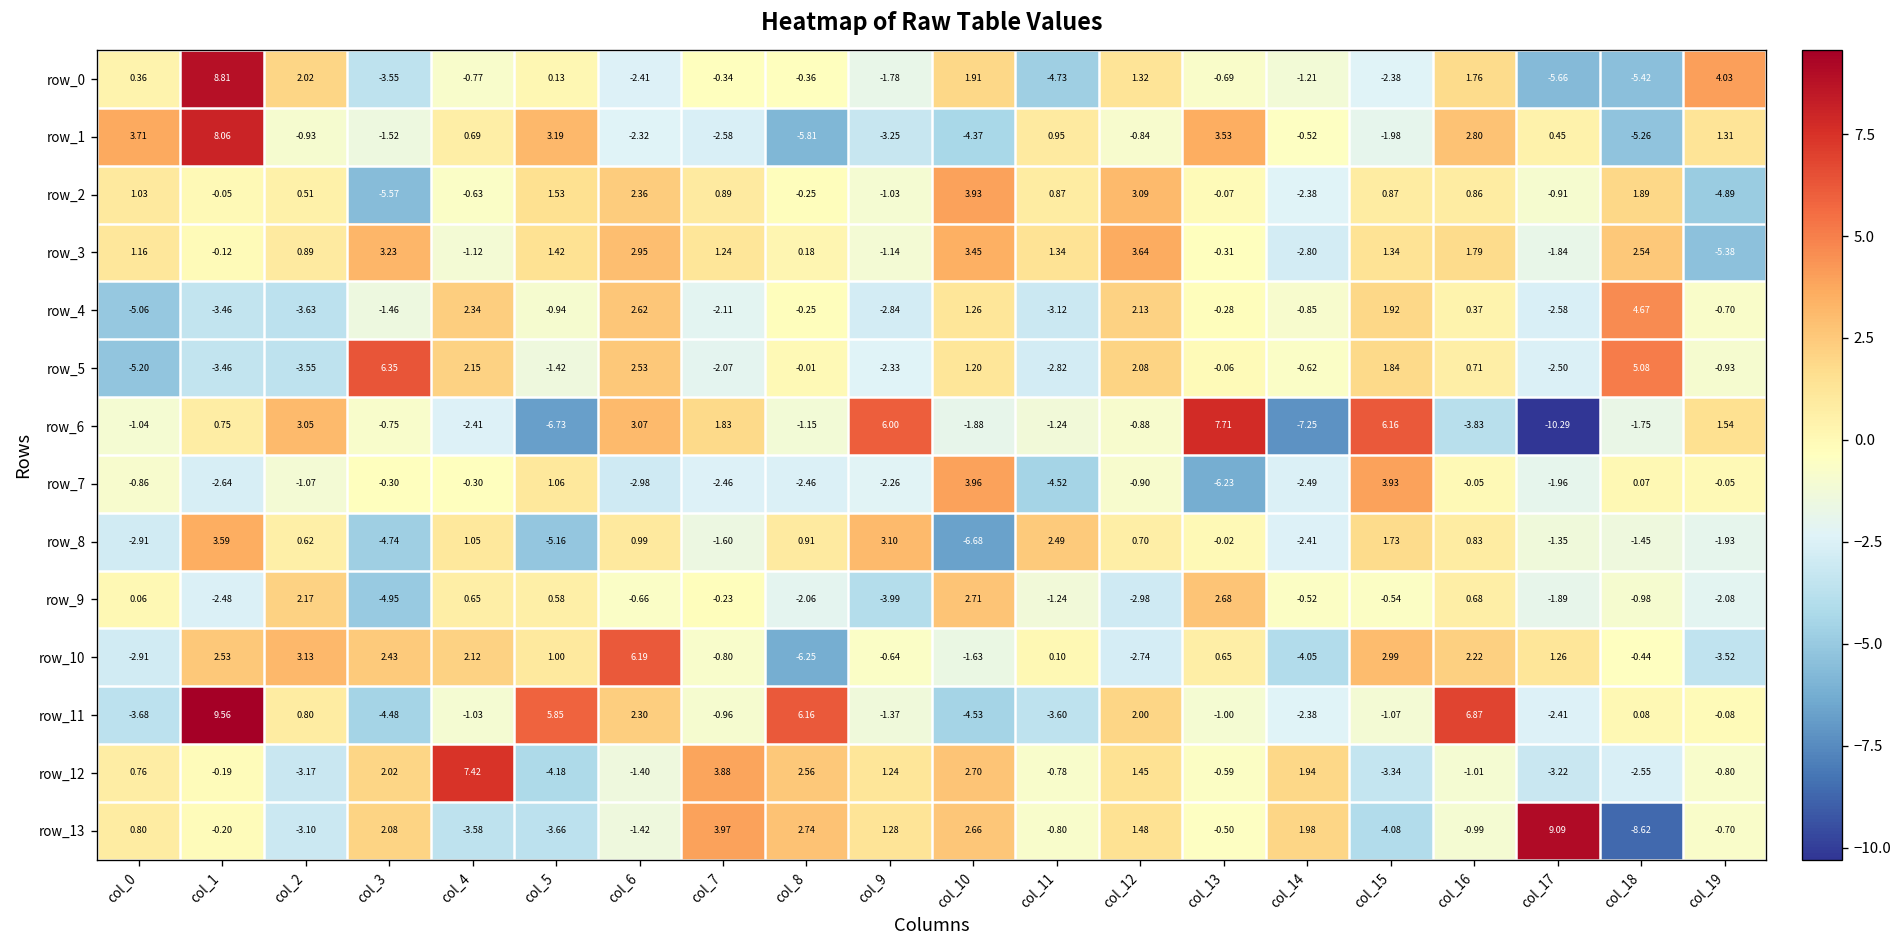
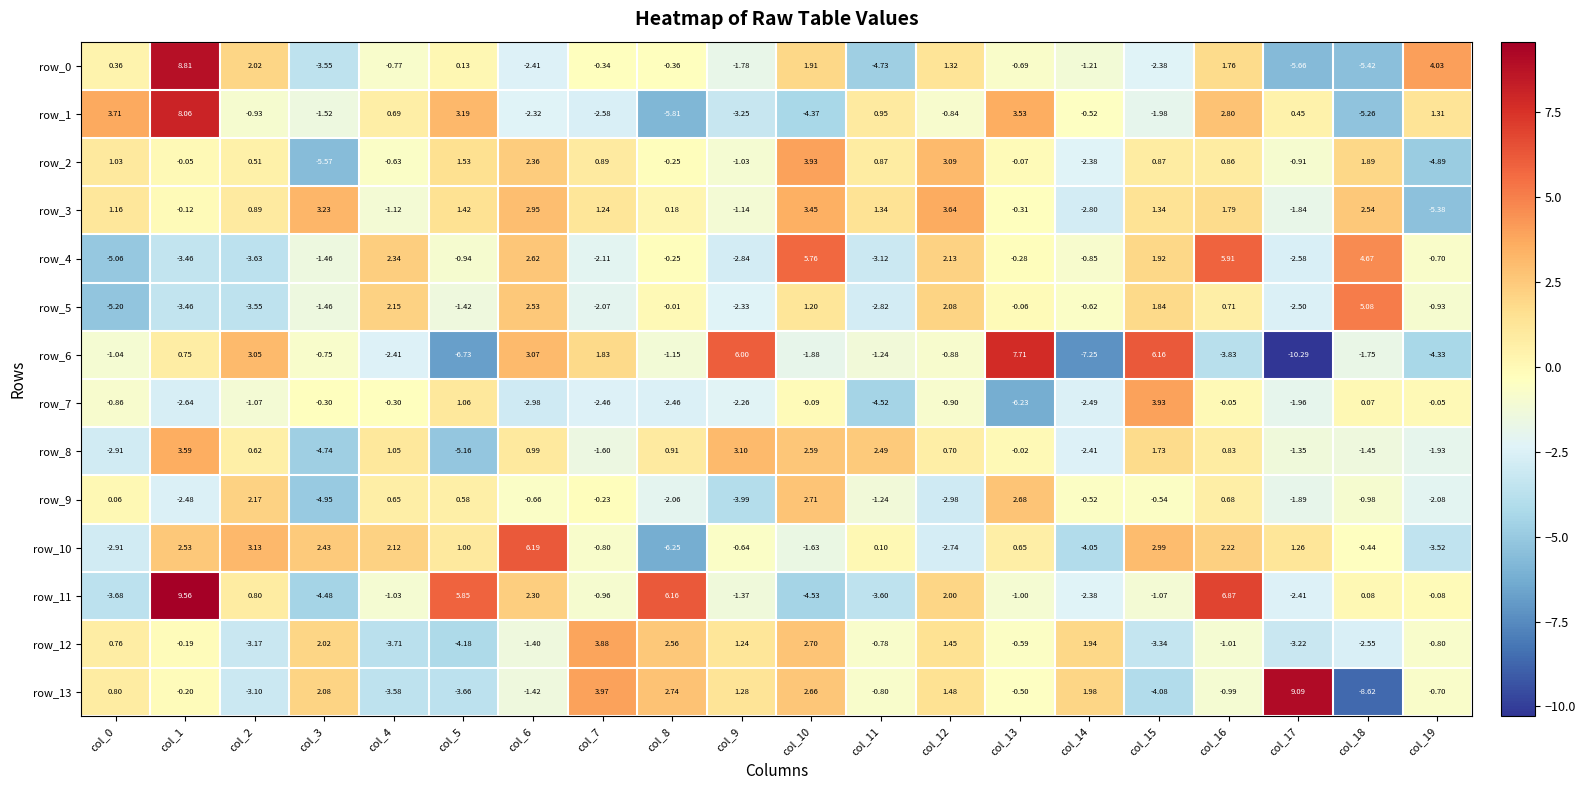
row_4, col_10: 1.26 -> 5.76
row_4, col_16: 0.37 -> 5.91
row_5, col_3: 6.35 -> -1.46
row_6, col_19: 1.54 -> -4.33
row_7, col_10: 3.96 -> -0.09
row_8, col_10: -6.68 -> 2.59
row_12, col_4: 7.42 -> -3.71
